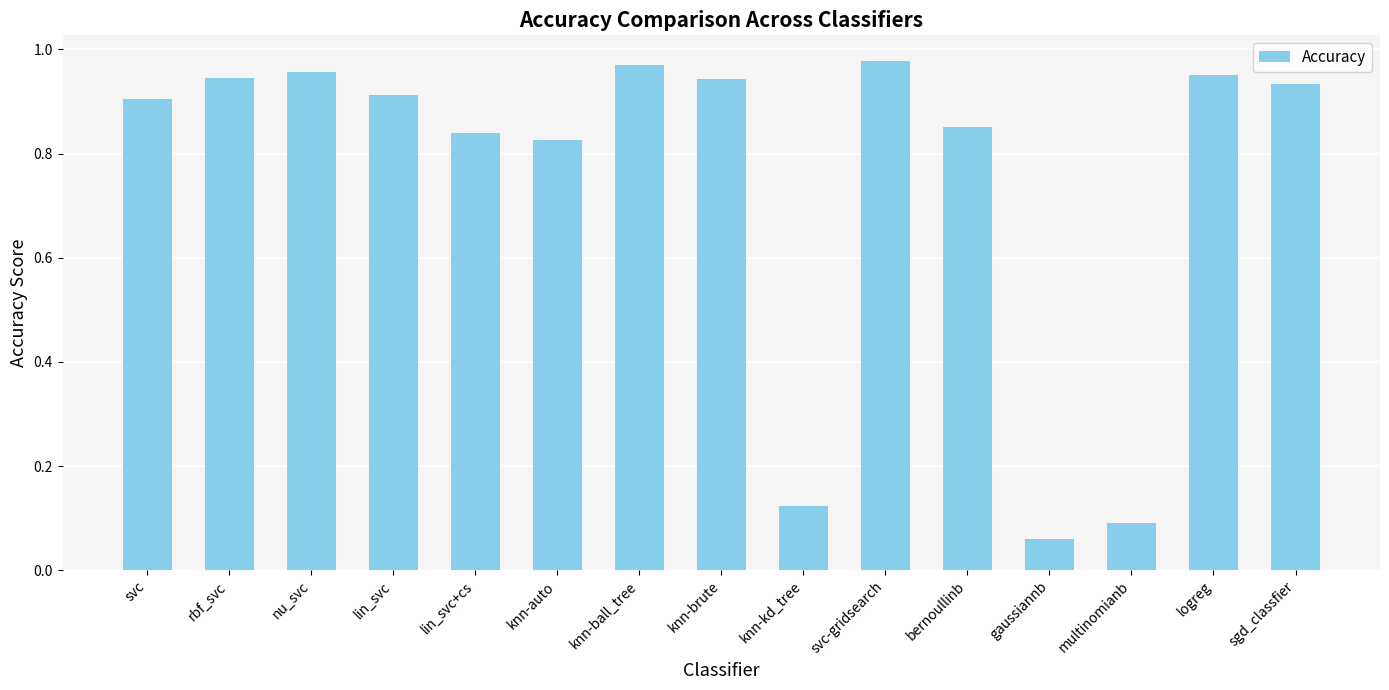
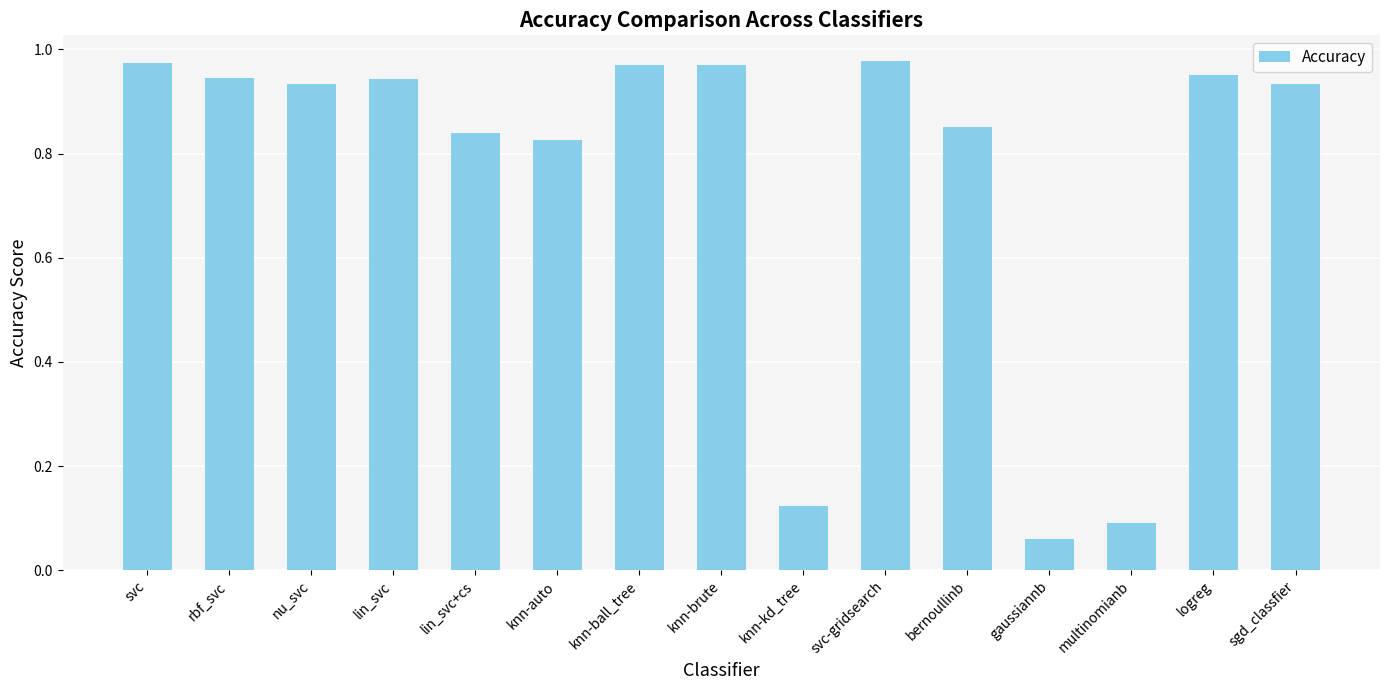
svc: 0.91 -> 0.97
nu_svc: 0.96 -> 0.93
lin_svc: 0.91 -> 0.94
knn-brute: 0.94 -> 0.97
